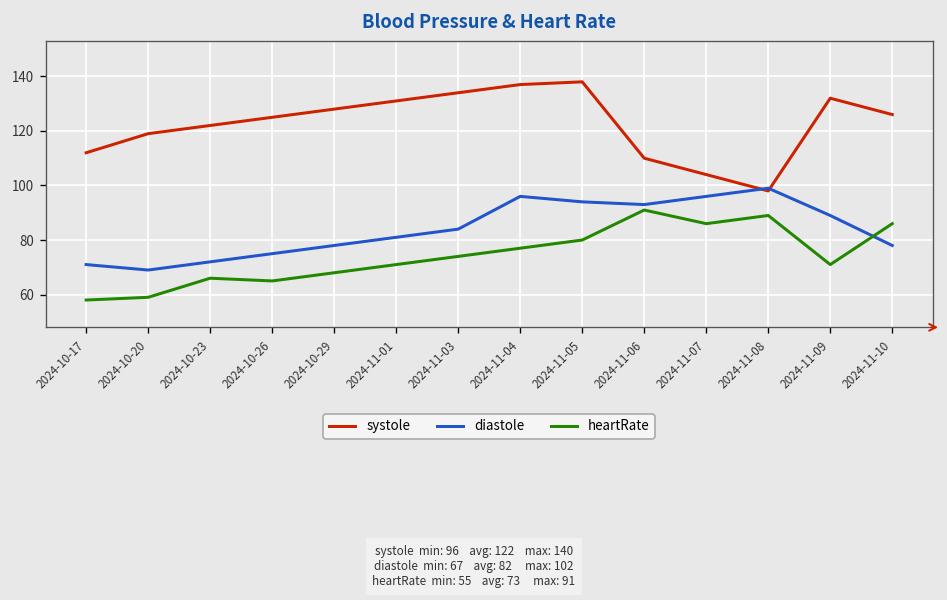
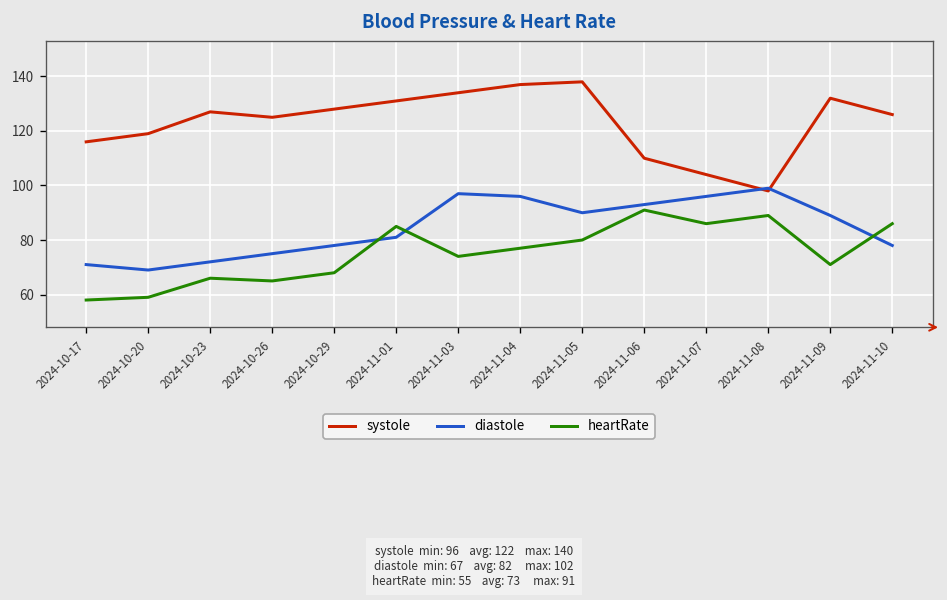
systole, 2024-10-17: 112 -> 116
systole, 2024-10-23: 122 -> 127
heartRate, 2024-11-01: 71 -> 85
diastole, 2024-11-03: 84 -> 97
diastole, 2024-11-05: 94 -> 90
